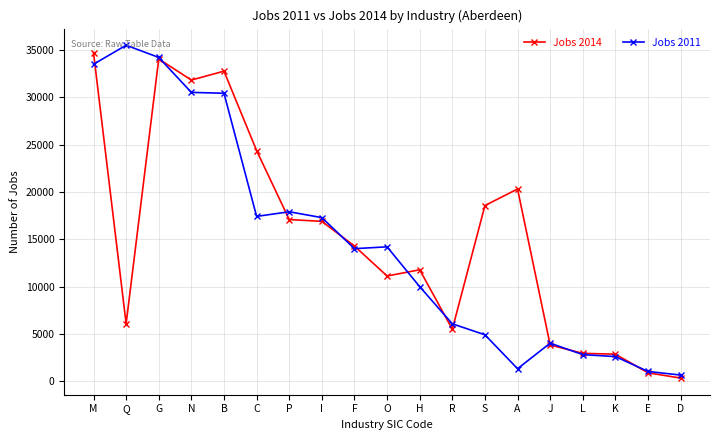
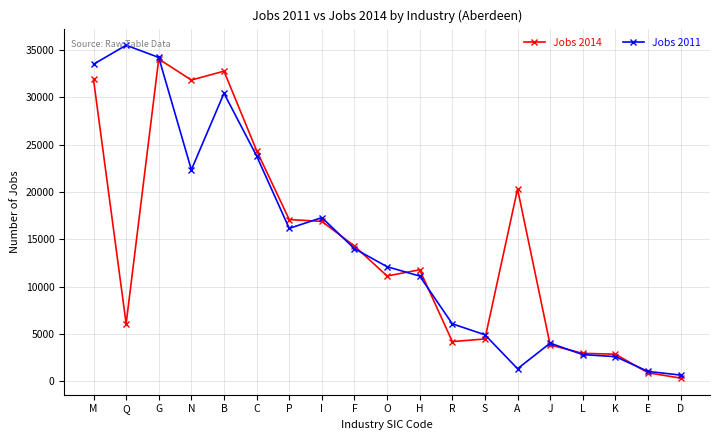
Jobs 2014, M: 35000 -> 32000
Jobs 2011, N: 31000 -> 22000
Jobs 2011, C: 17000 -> 24000
Jobs 2011, P: 18000 -> 16000
Jobs 2011, O: 14000 -> 12000
Jobs 2011, H: 10000 -> 11000
Jobs 2014, R: 5000 -> 4000
Jobs 2014, S: 19000 -> 4000
